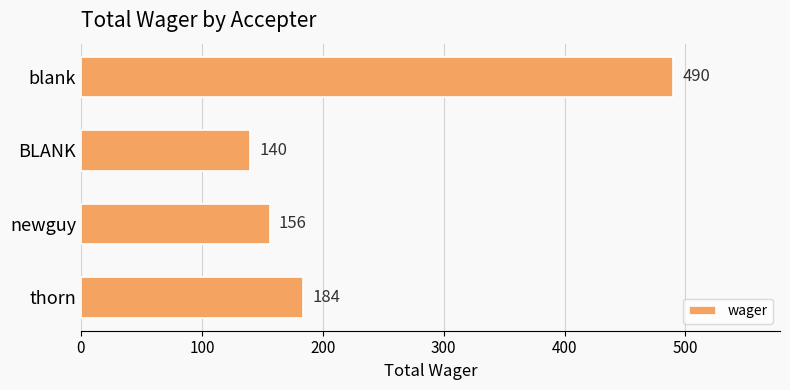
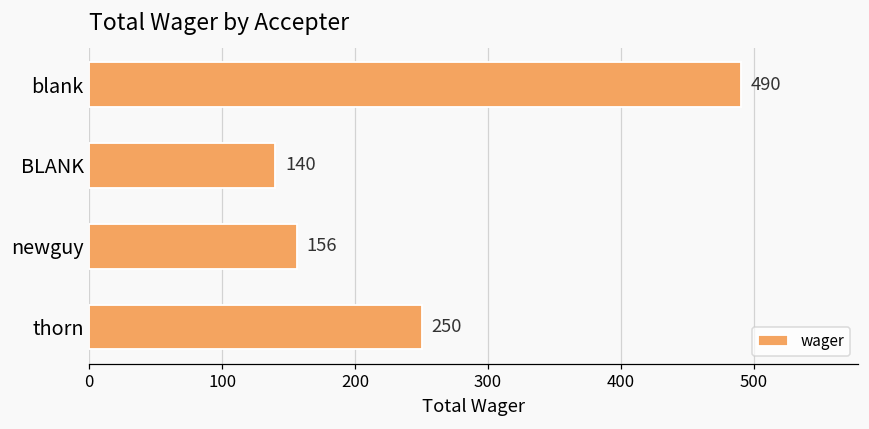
thorn: 184 -> 250
